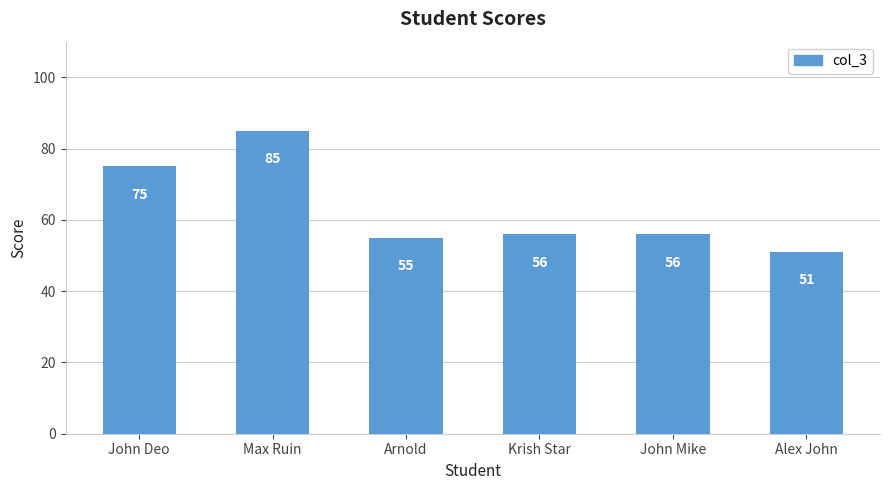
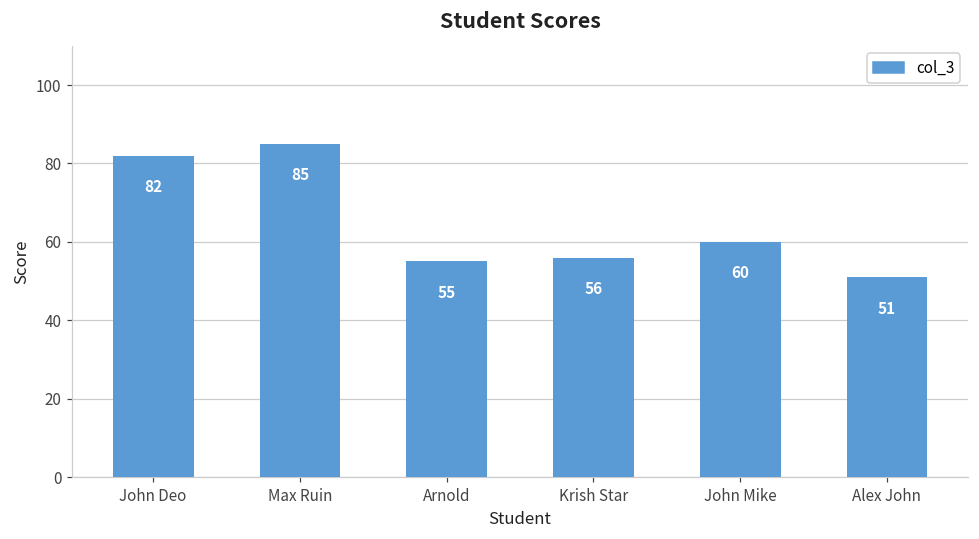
John Deo: 75 -> 82
John Mike: 56 -> 60
